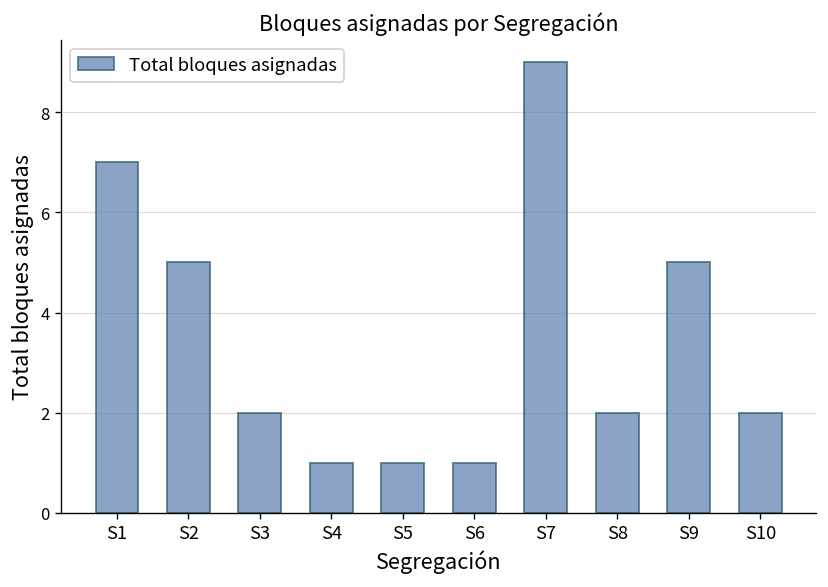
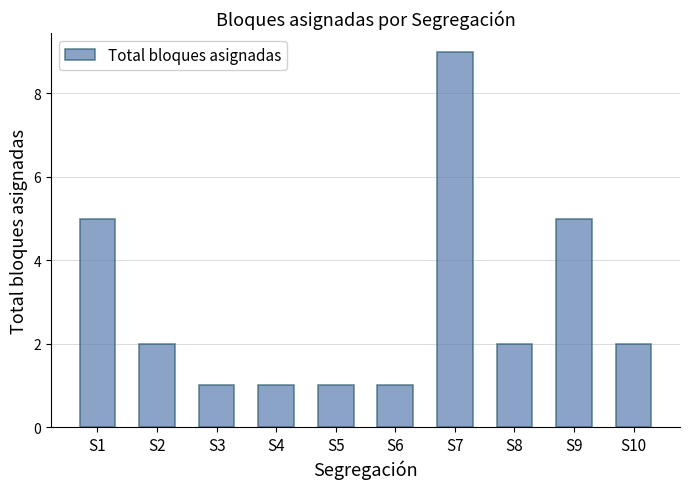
S1: 7 -> 5
S2: 5 -> 2
S3: 2 -> 1
